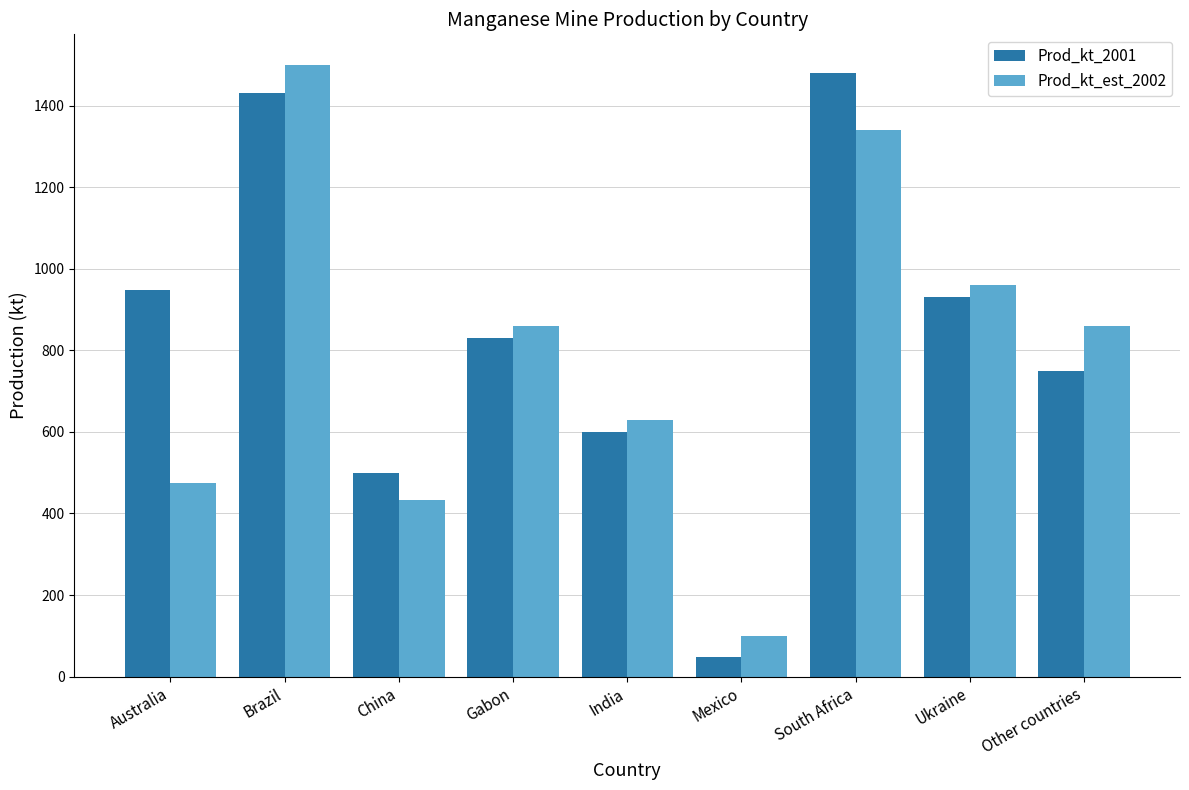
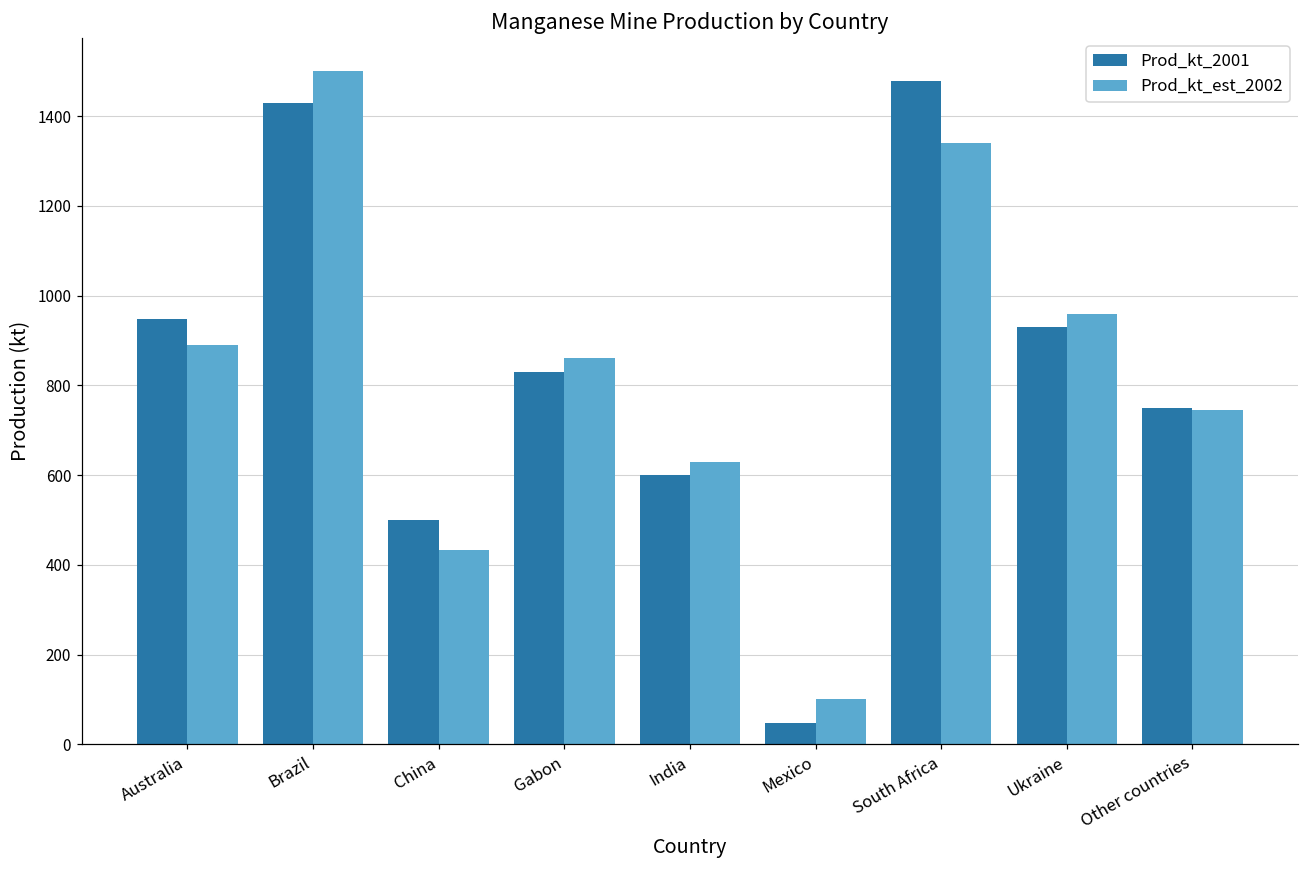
Prod_kt_est_2002, Australia: 470 -> 890
Prod_kt_est_2002, Other countries: 860 -> 750
